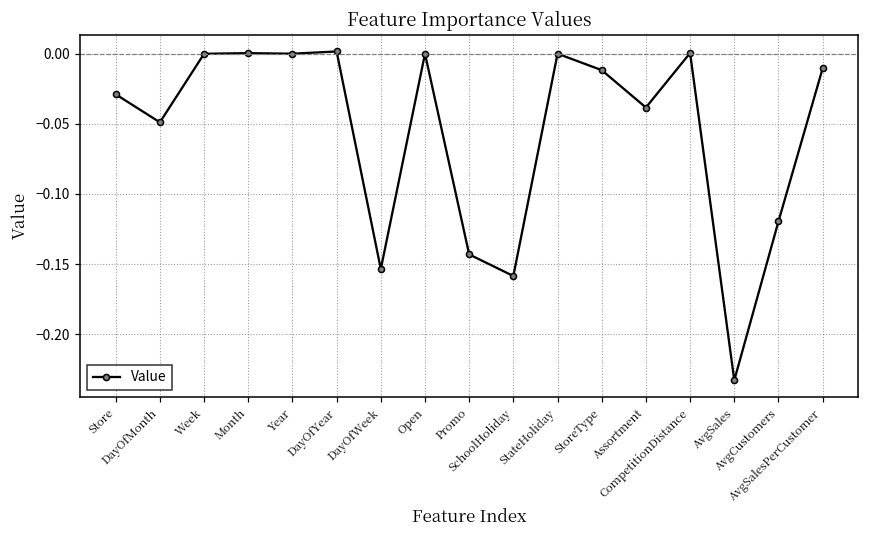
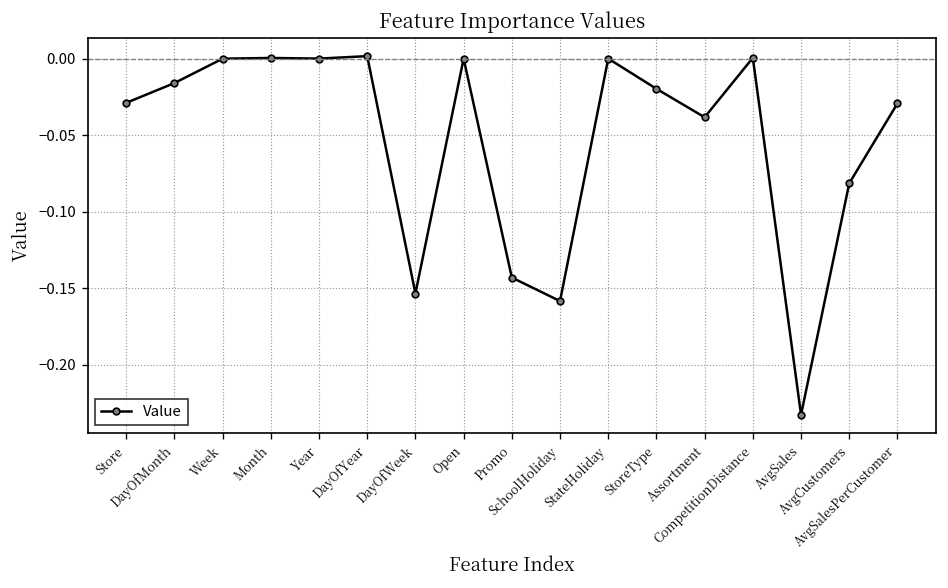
DayOfMonth: -0.049 -> -0.016
StoreType: -0.012 -> -0.020
AvgCustomers: -0.120 -> -0.082
AvgSalesPerCustomer: -0.010 -> -0.029
